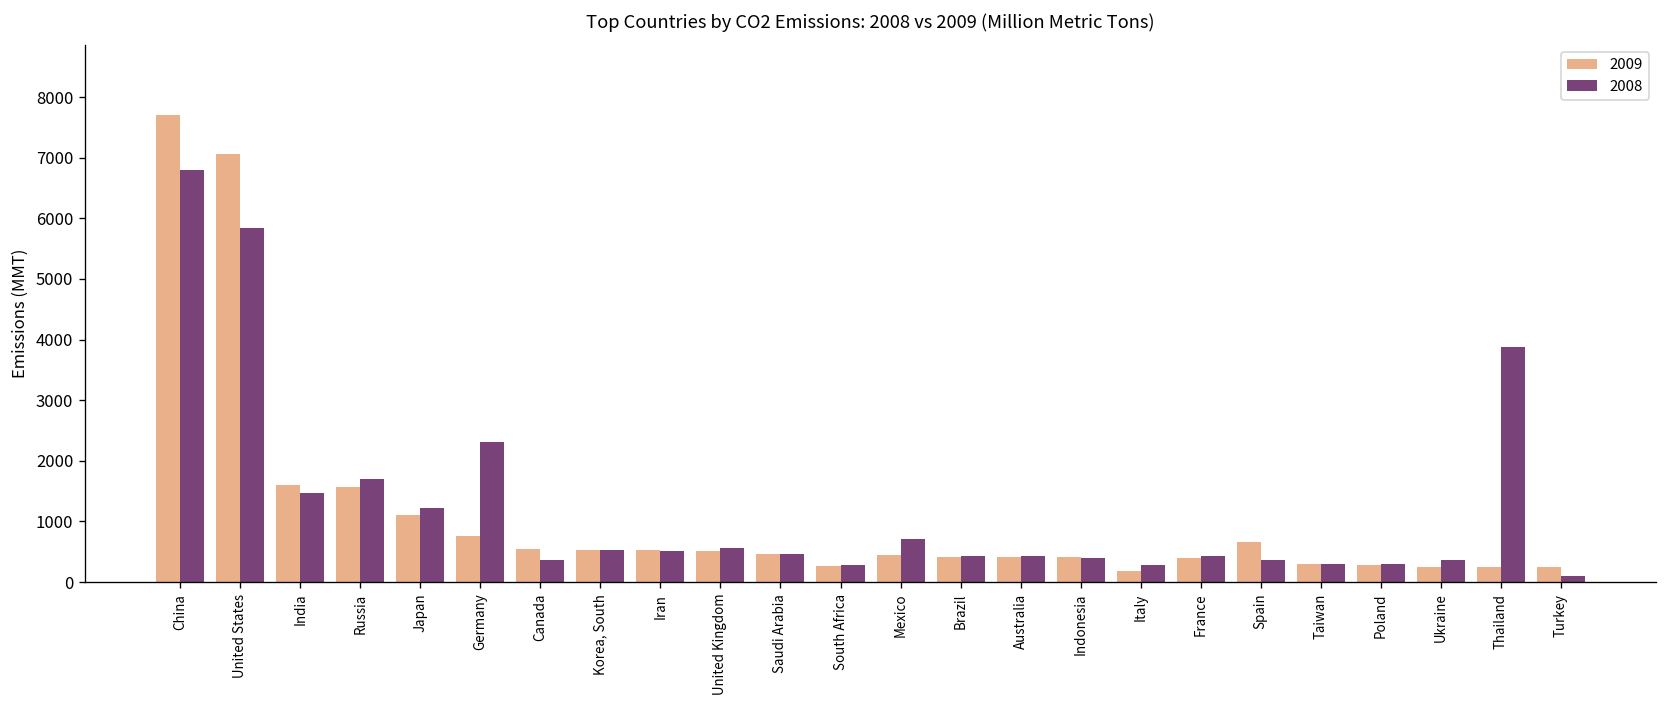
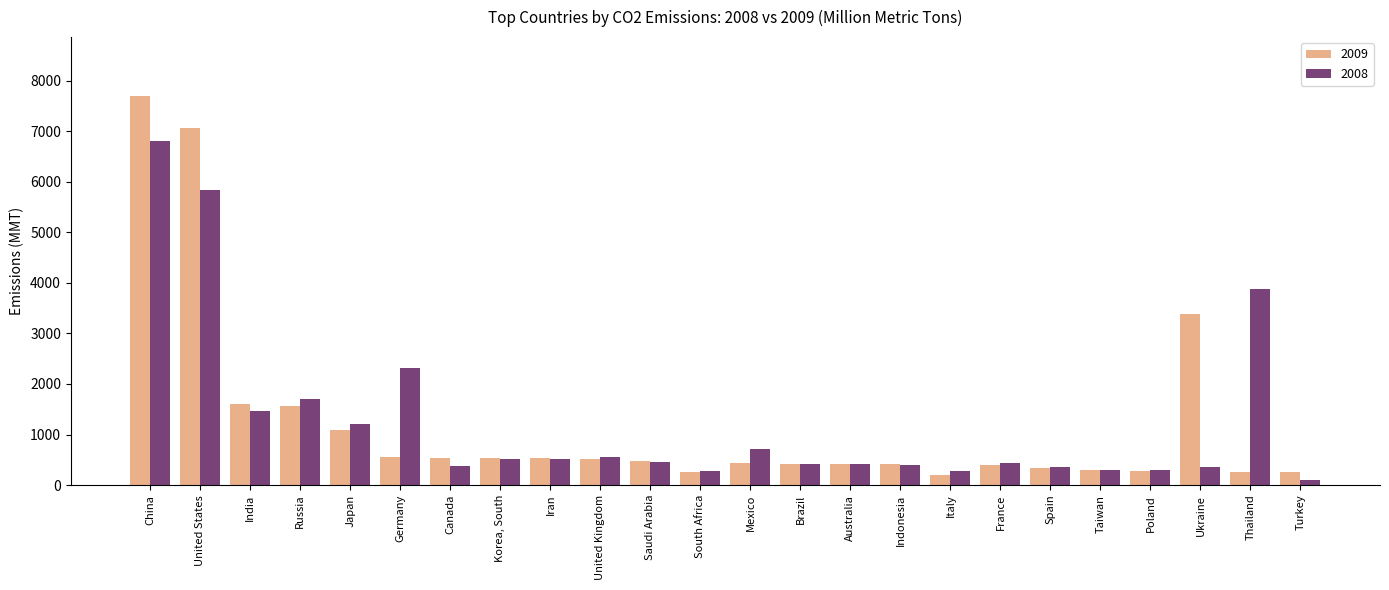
2009, Germany: 800 -> 600
2009, Spain: 700 -> 300
2009, Ukraine: 300 -> 3400
